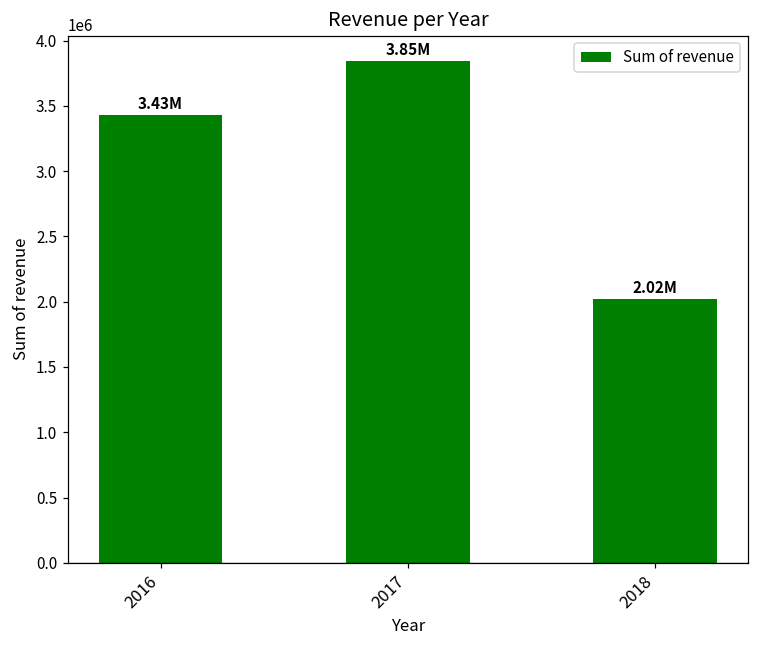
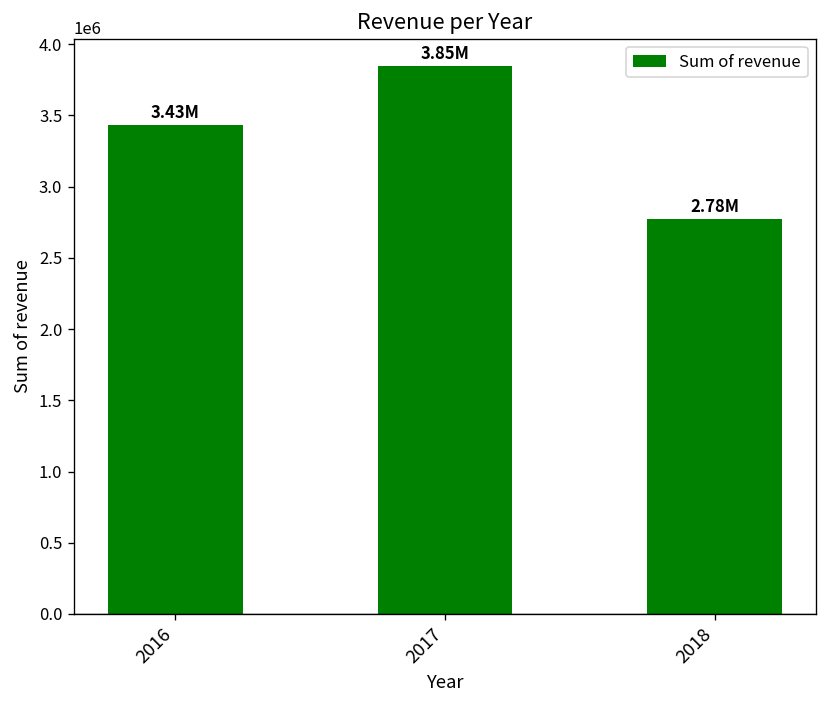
2018: 2.02M -> 2.78M
